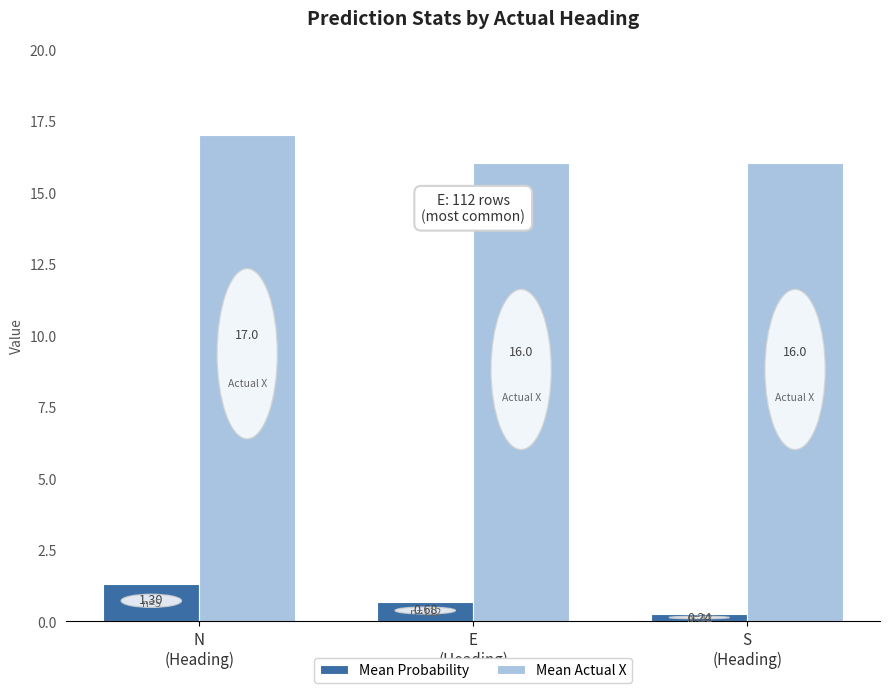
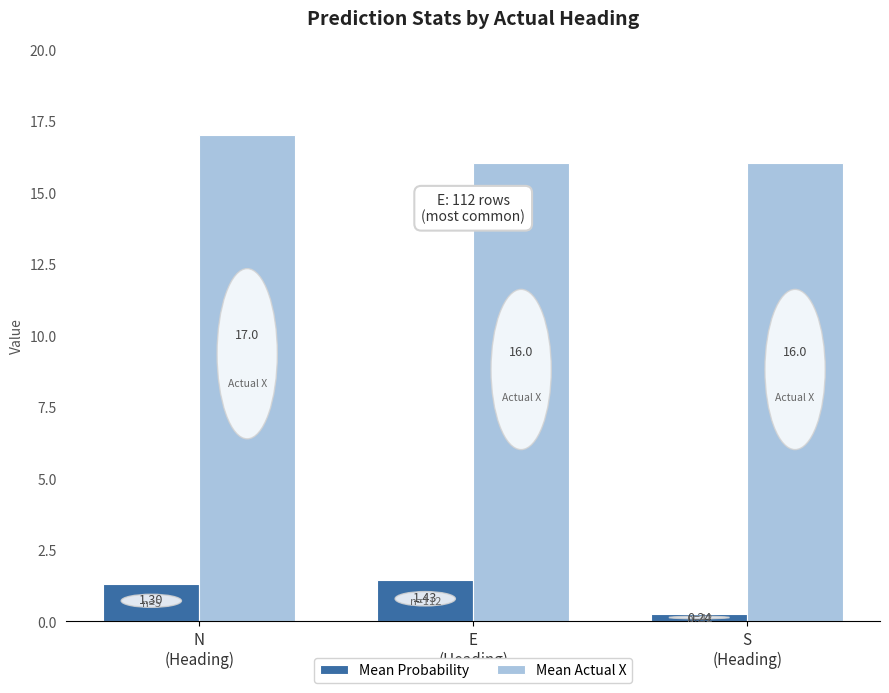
Mean Probability, E (Heading): 0.68 -> 1.43
